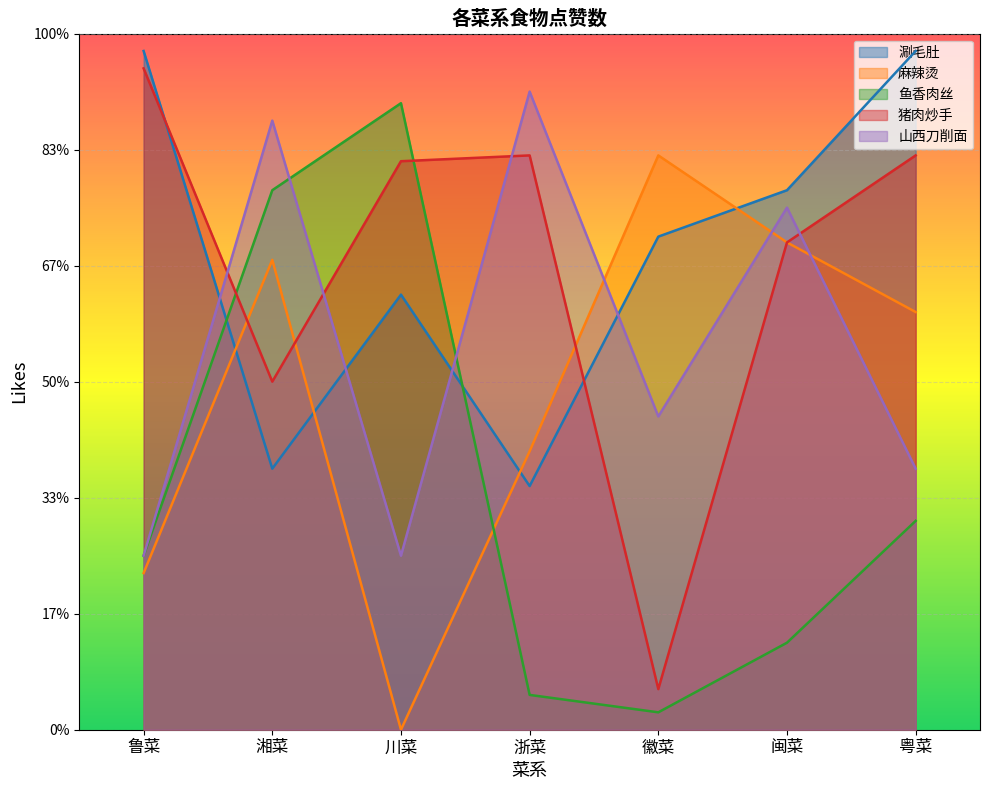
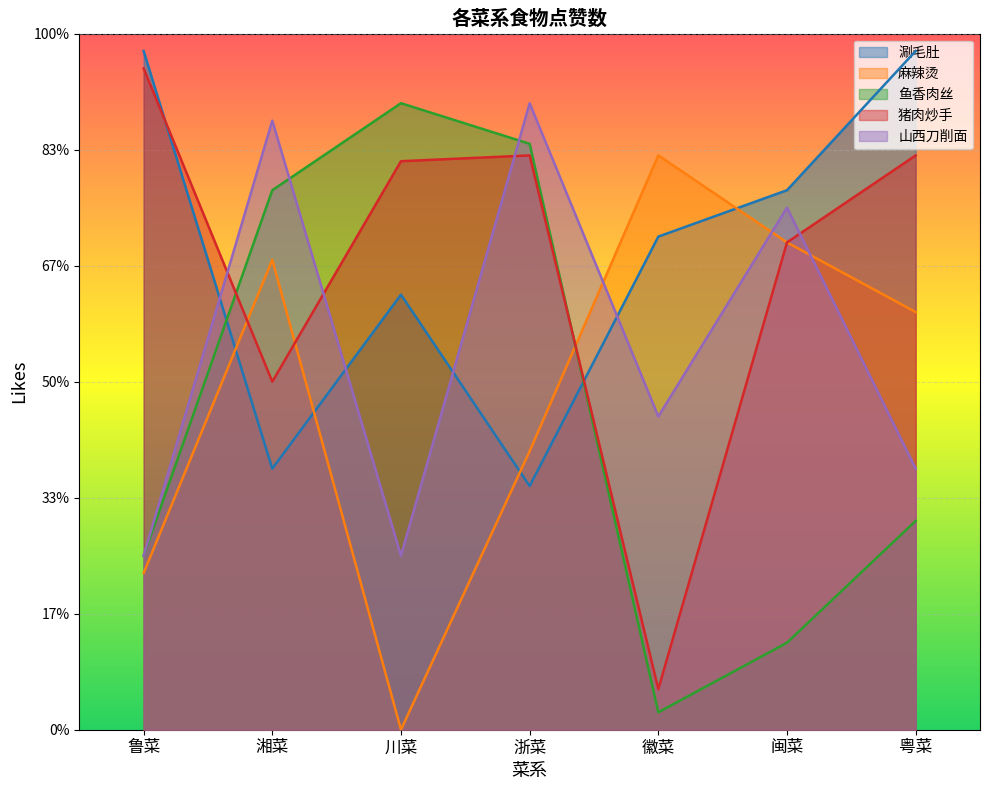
鱼香肉丝, 浙菜: 5% -> 84%
山西刀削面, 浙菜: 92% -> 90%
